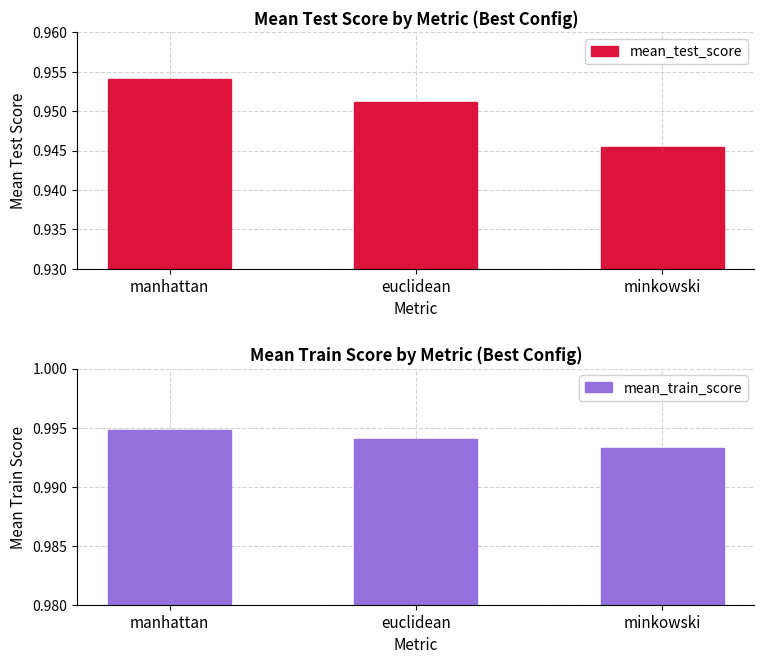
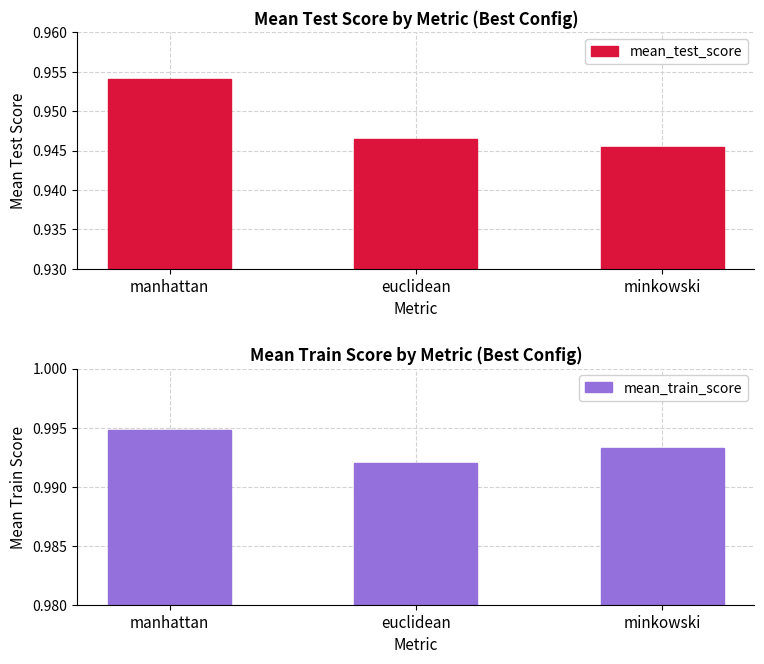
Mean Test Score by Metric (Best Config), euclidean: 0.951 -> 0.946
Mean Train Score by Metric (Best Config), euclidean: 0.9940 -> 0.9920
